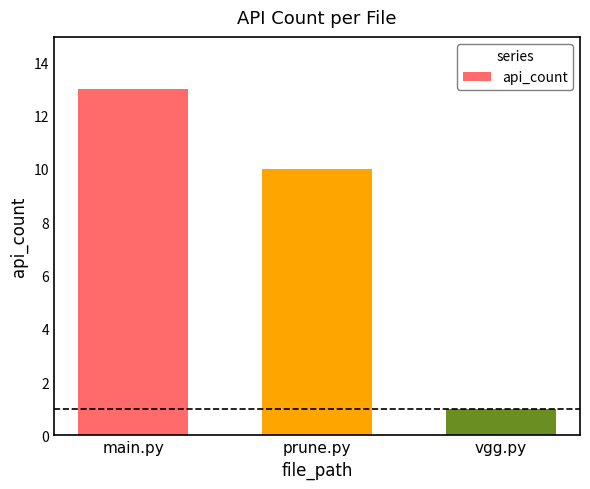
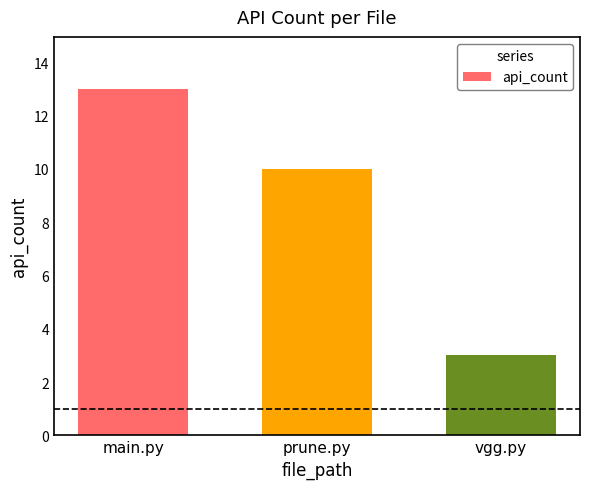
vgg.py: 1 -> 3
